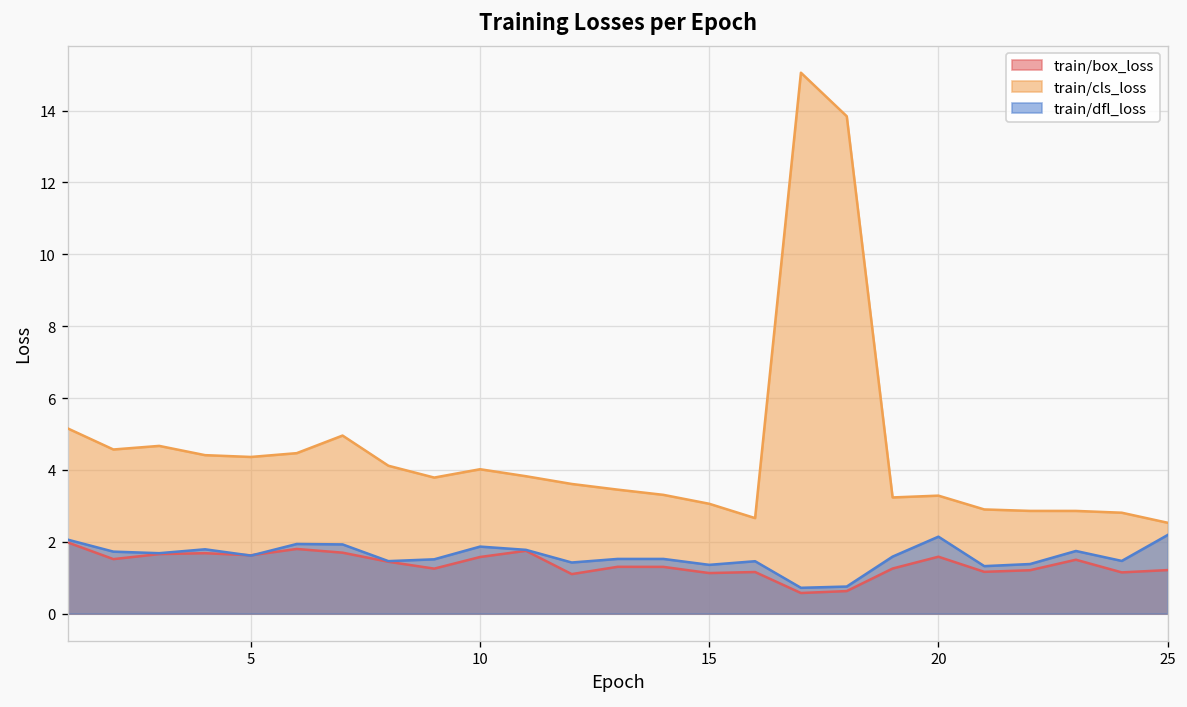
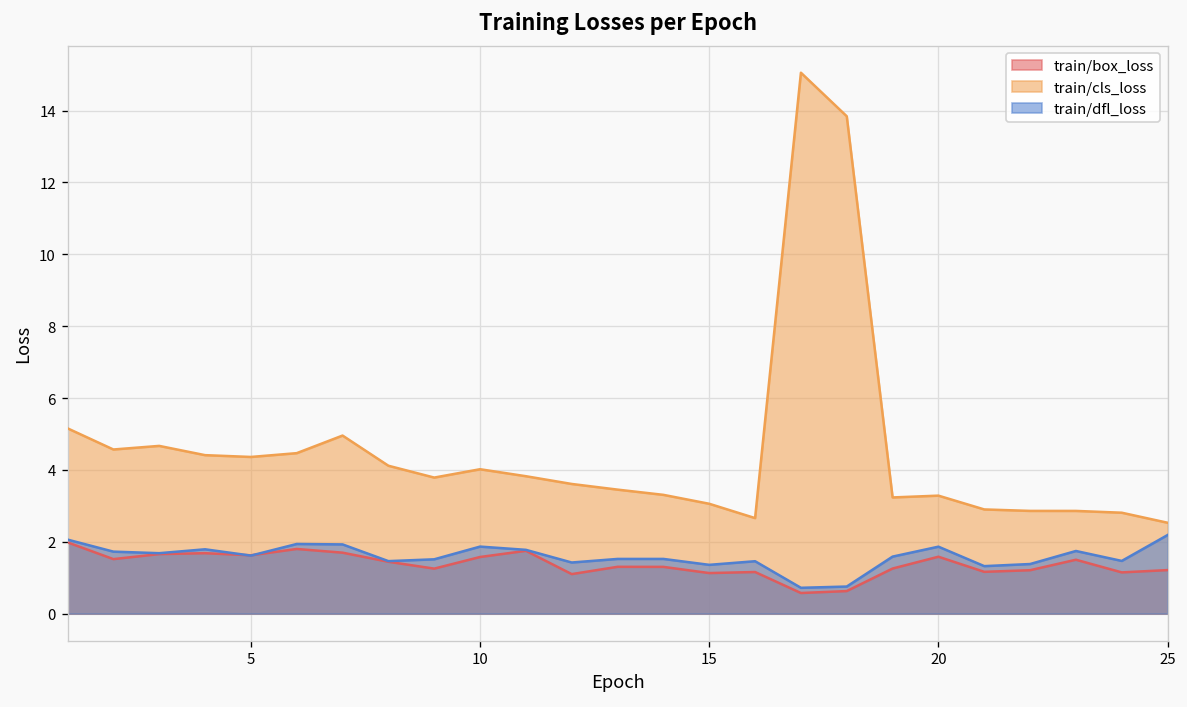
train/dfl_loss, 20: 2.1 -> 1.9
